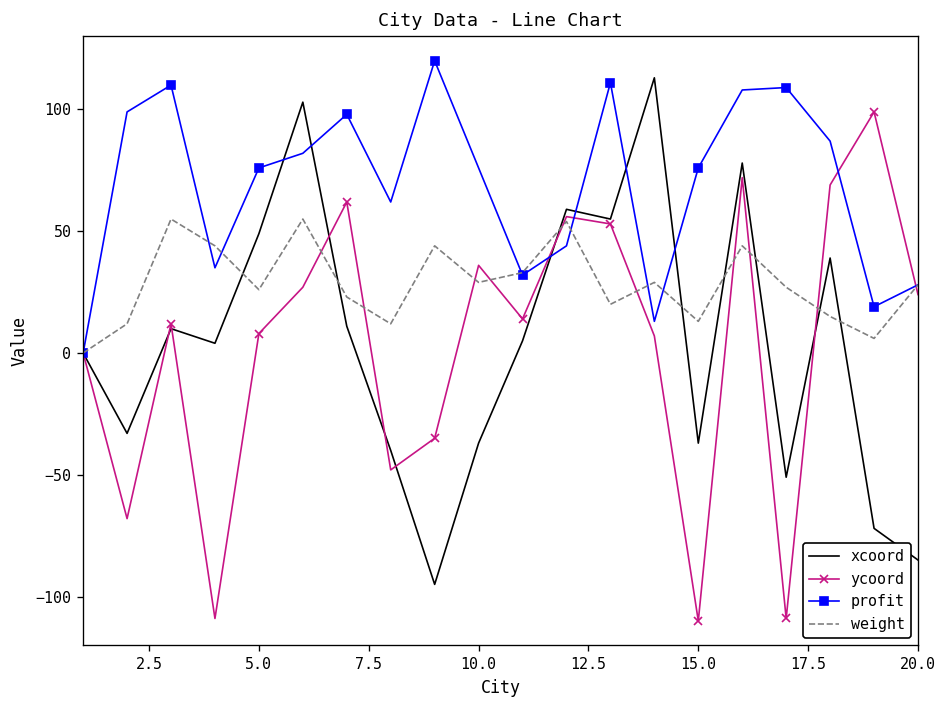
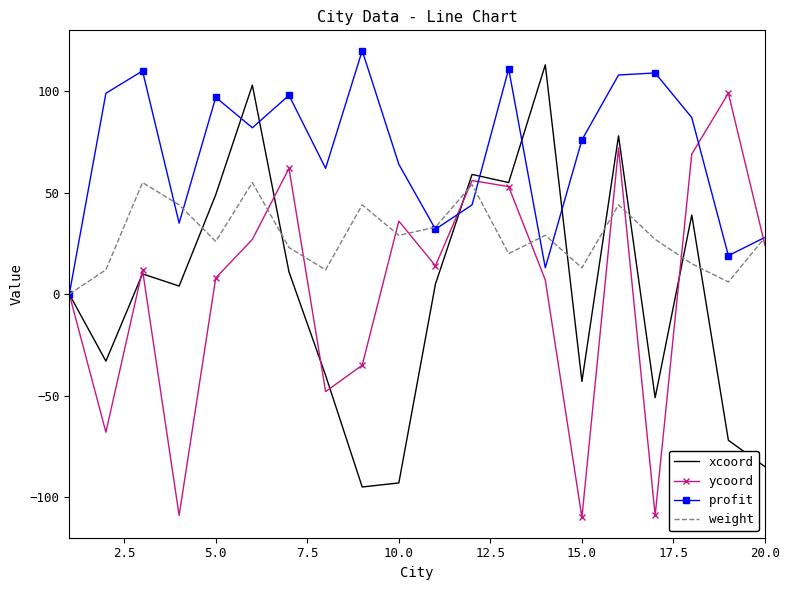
profit, 5.0: 76 -> 97
xcoord, 10.0: -37 -> -93
profit, 10.0: 76 -> 64
xcoord, 15.0: -37 -> -43
